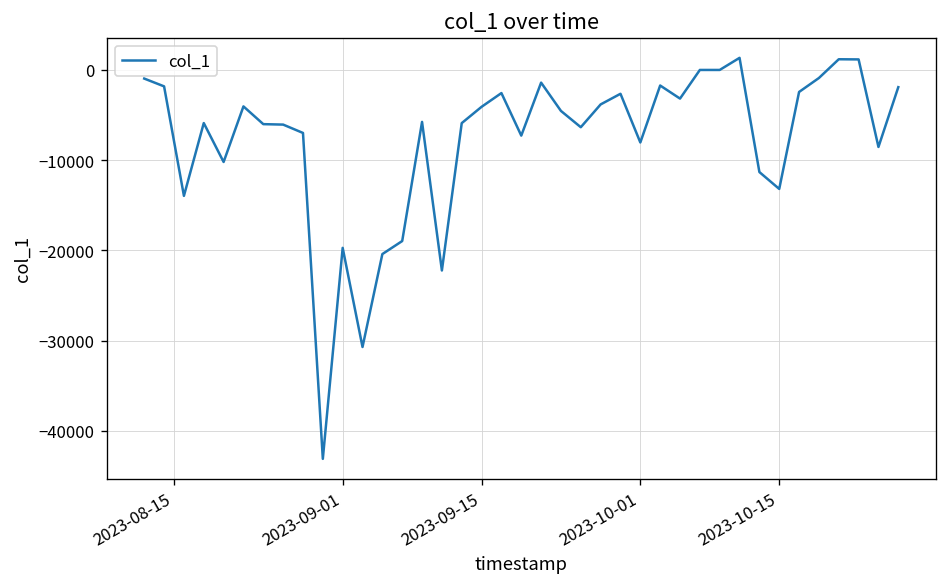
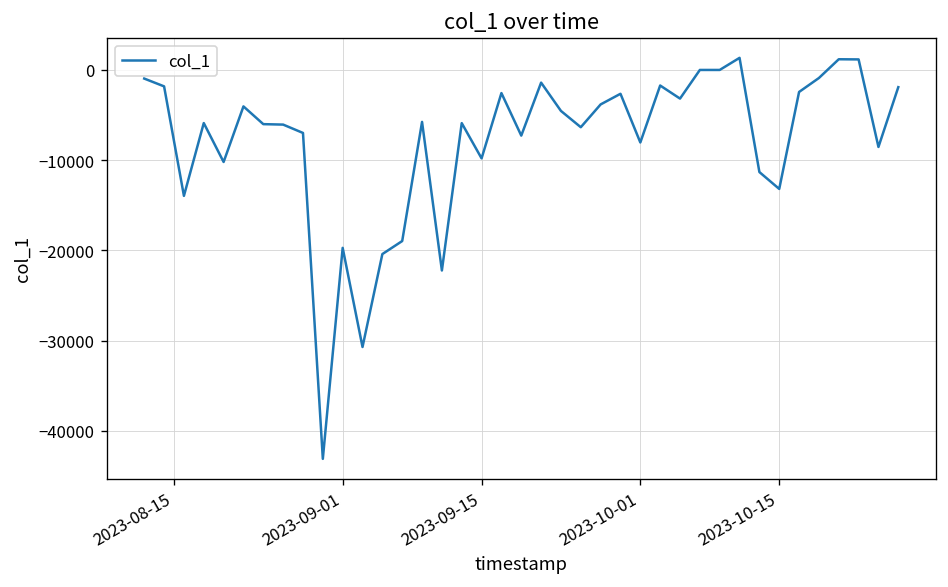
2023-09-15: -4000 -> -10000
